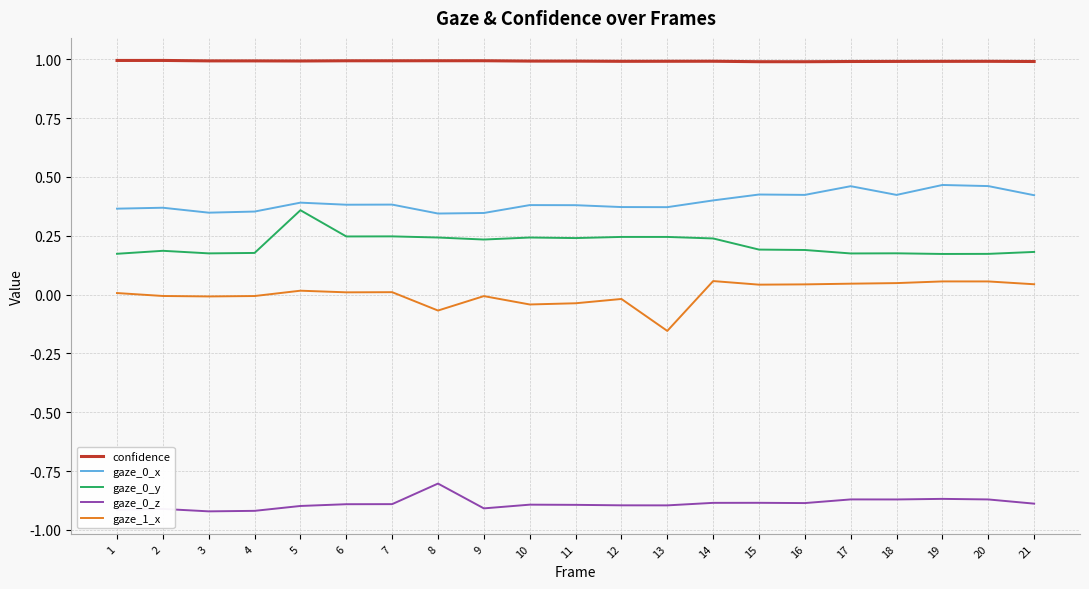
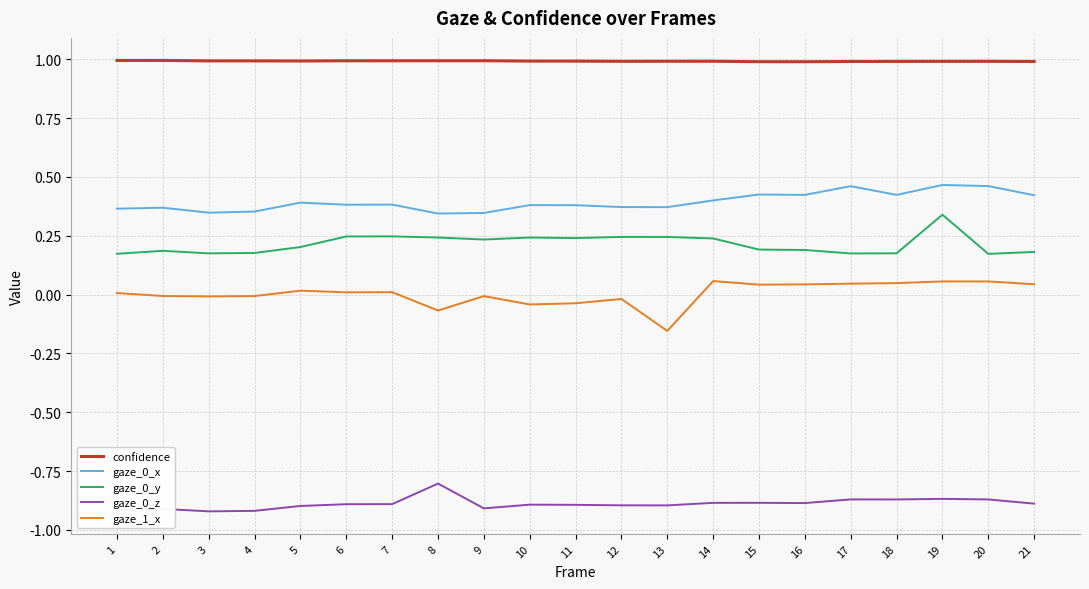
gaze_0_y, 5: 0.36 -> 0.20
gaze_0_y, 19: 0.17 -> 0.34
